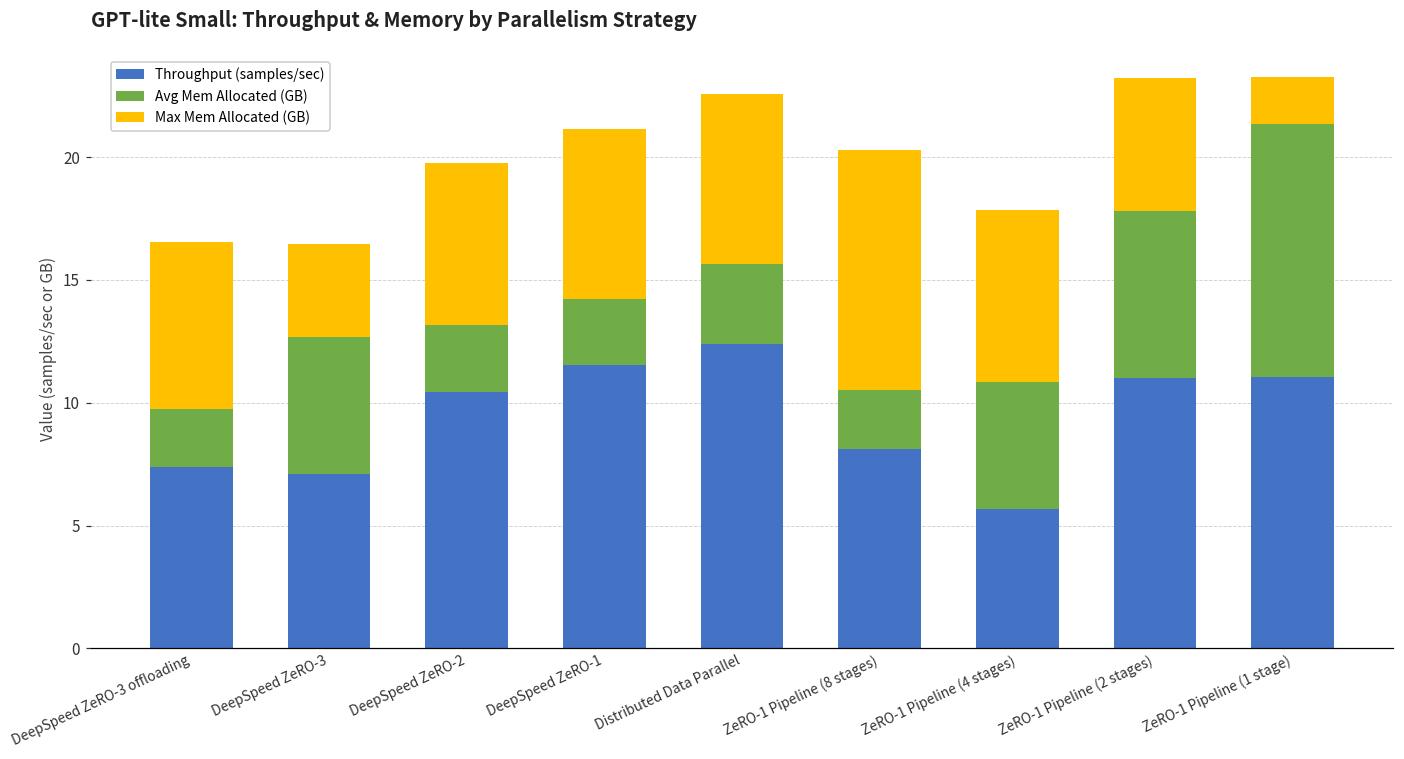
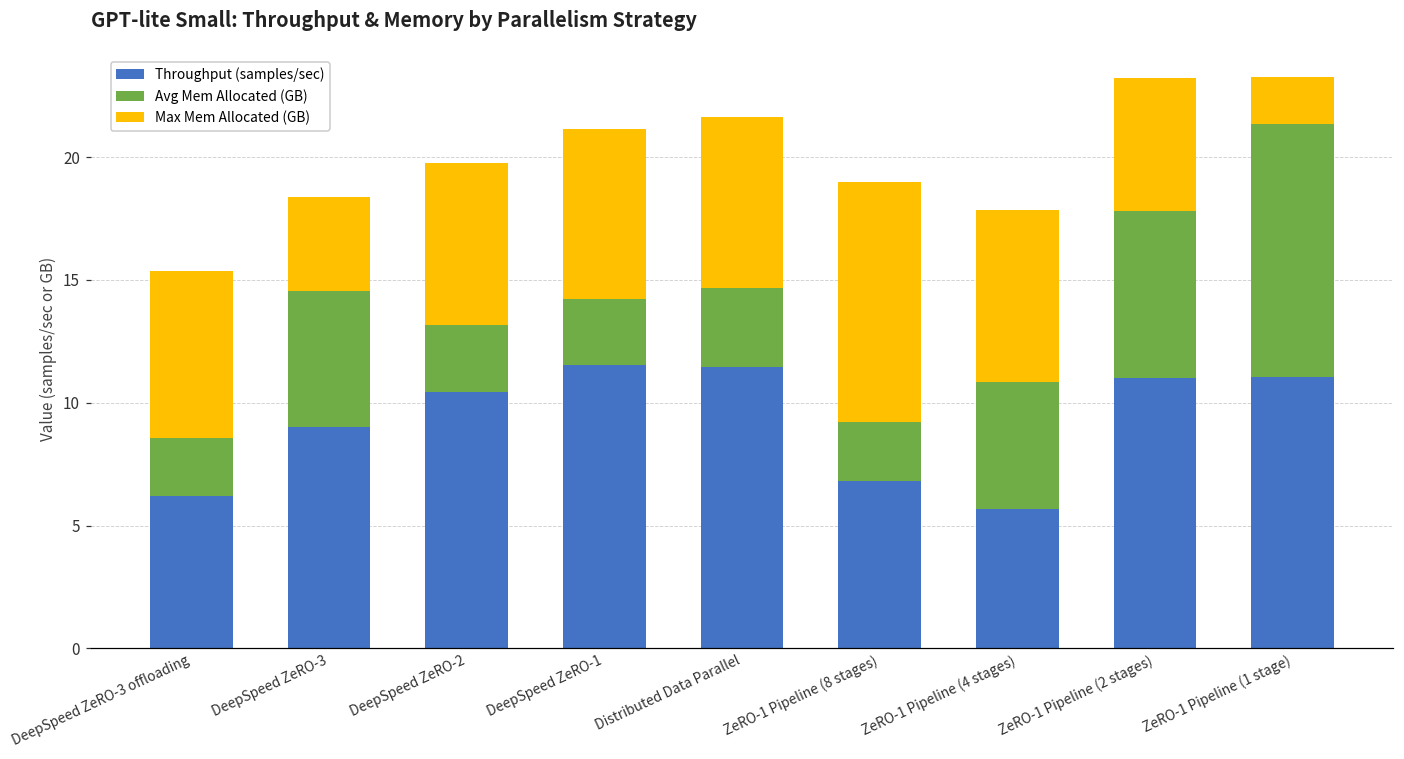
Throughput (samples/sec), DeepSpeed ZeRO-3 offloading: 7.4 -> 6.2
Throughput (samples/sec), DeepSpeed ZeRO-3: 7.1 -> 9.0
Throughput (samples/sec), Distributed Data Parallel: 12.4 -> 11.5
Throughput (samples/sec), ZeRO-1 Pipeline (8 stages): 8.1 -> 6.8
